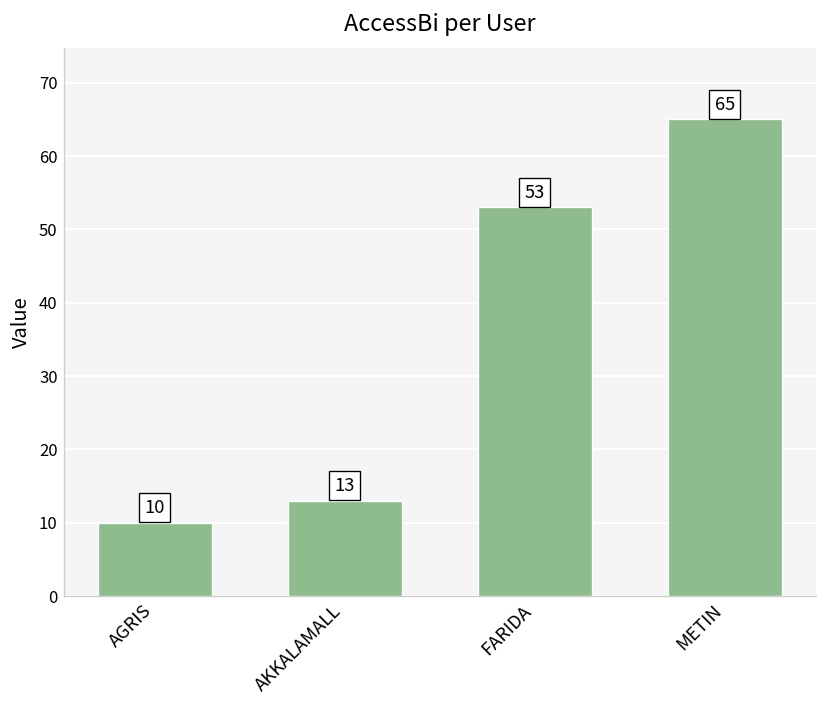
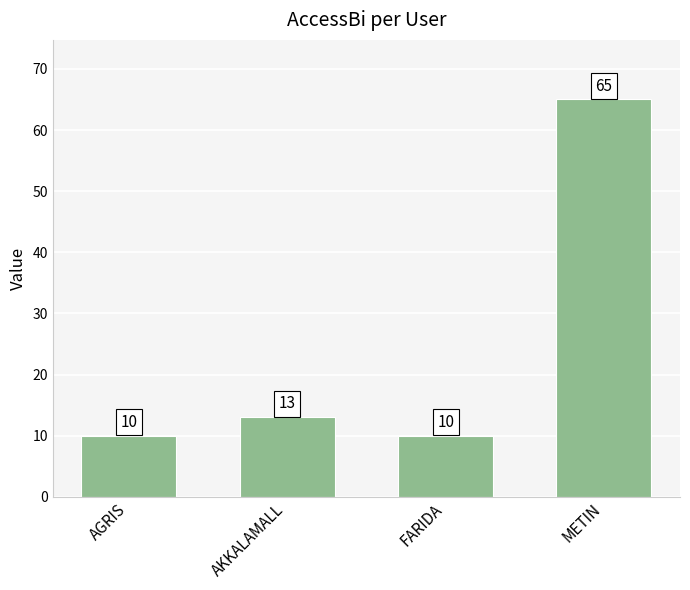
FARIDA: 53 -> 10
